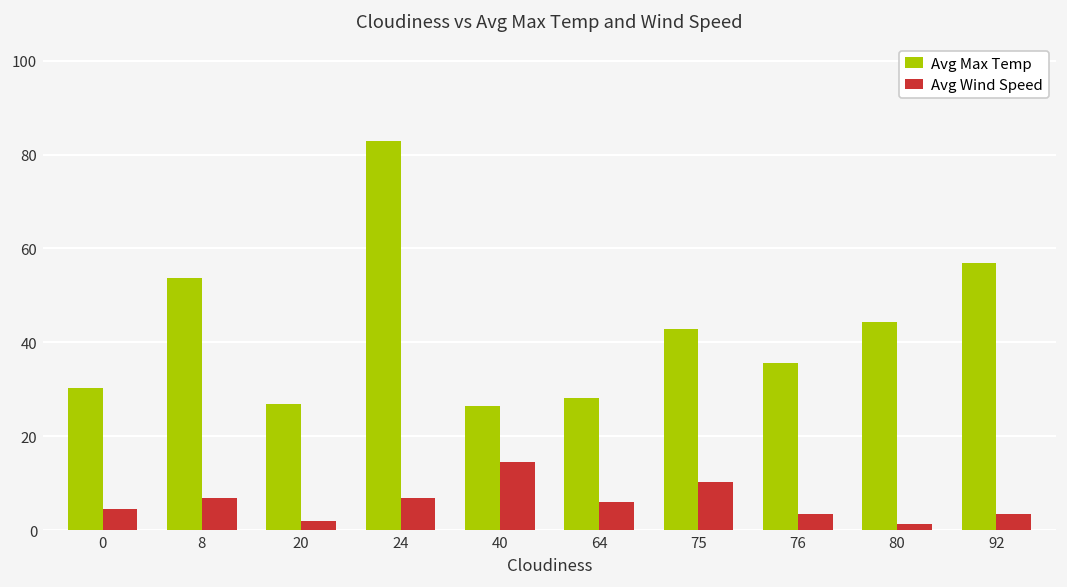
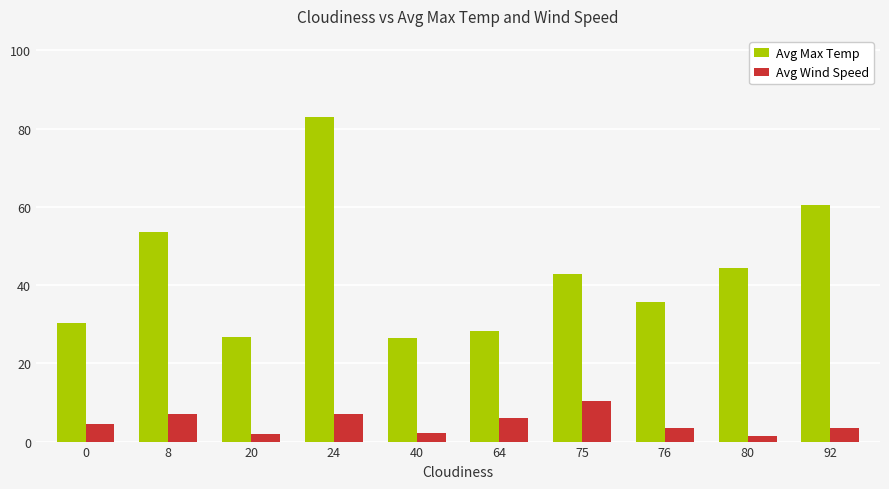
Avg Wind Speed, 40: 14 -> 2
Avg Max Temp, 92: 57 -> 60
